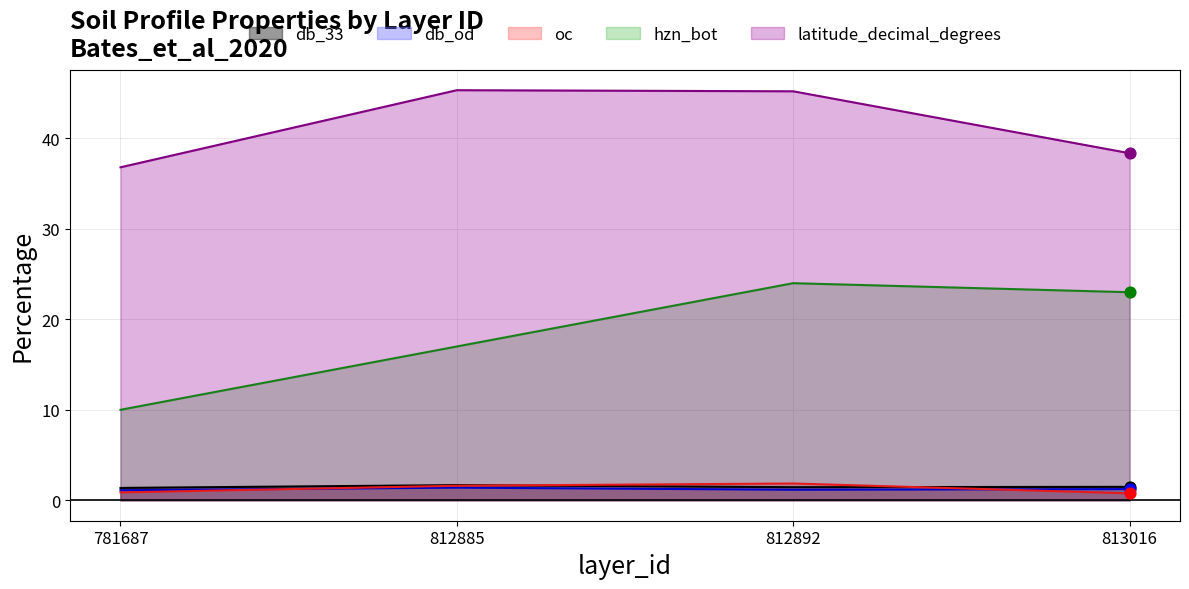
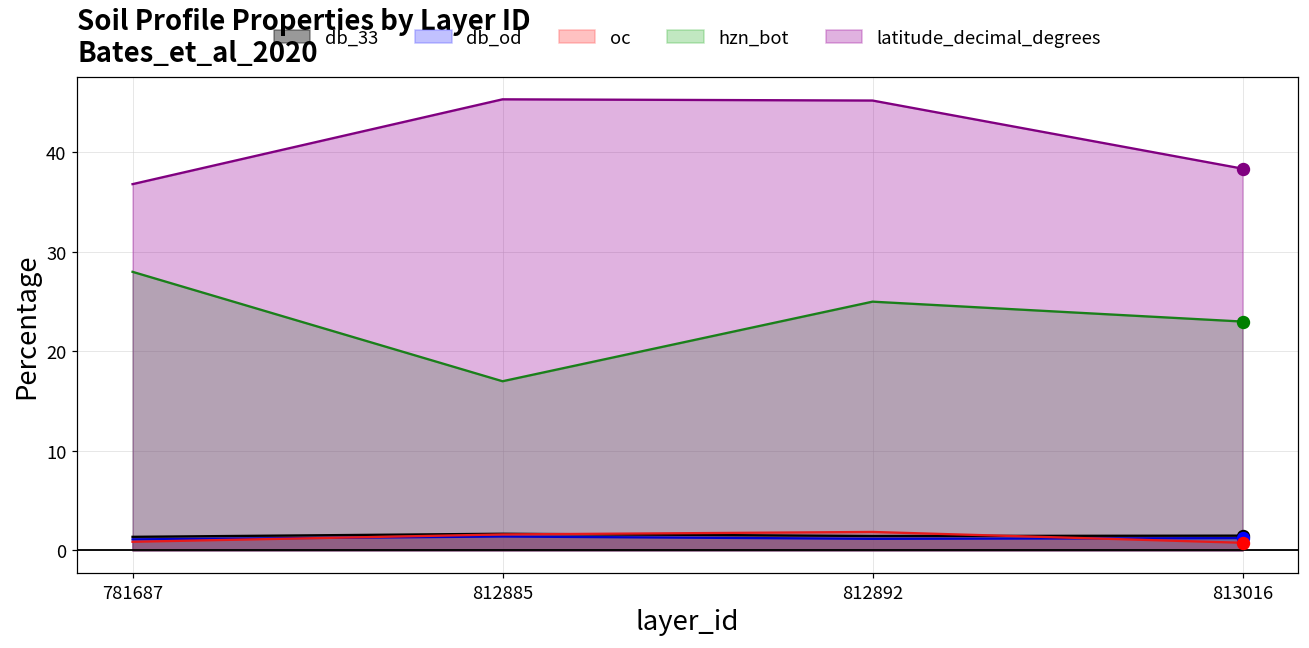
hzn_bot, 781687: 10 -> 28
hzn_bot, 812892: 24 -> 25
